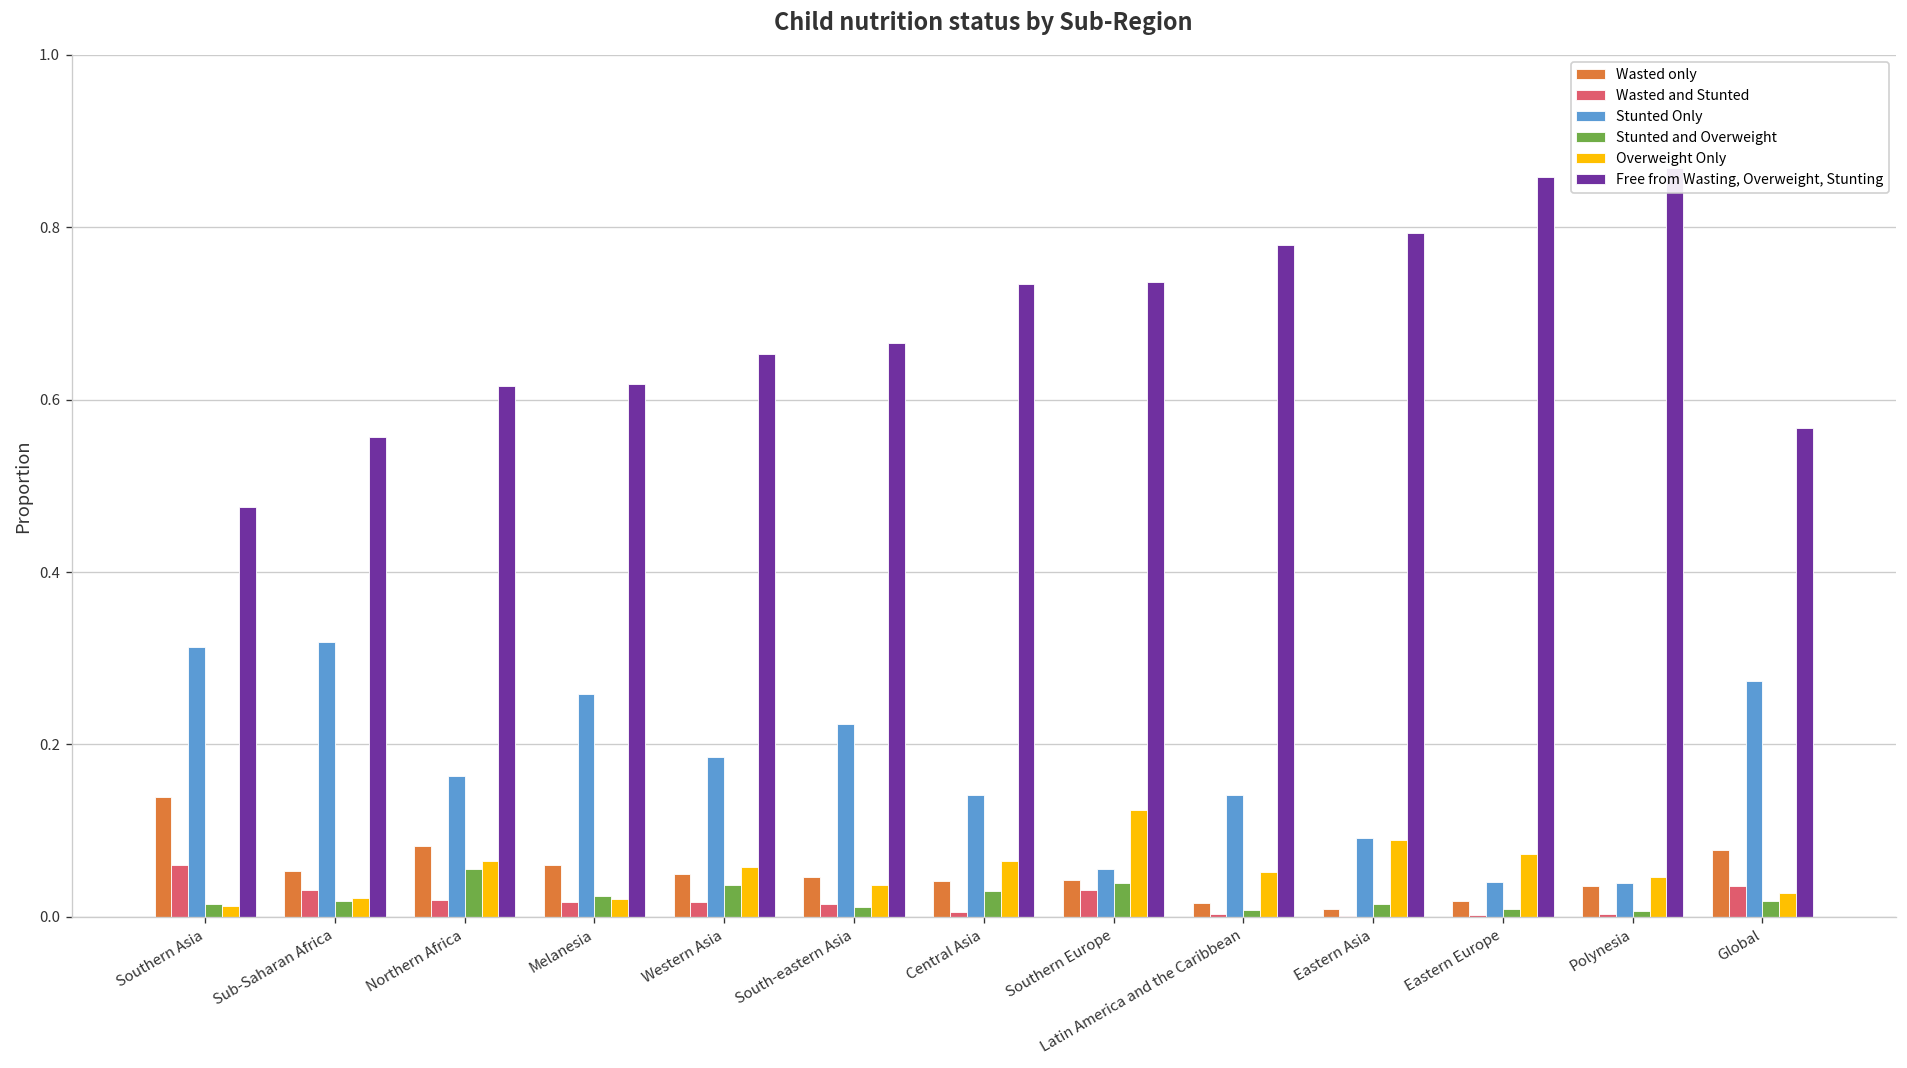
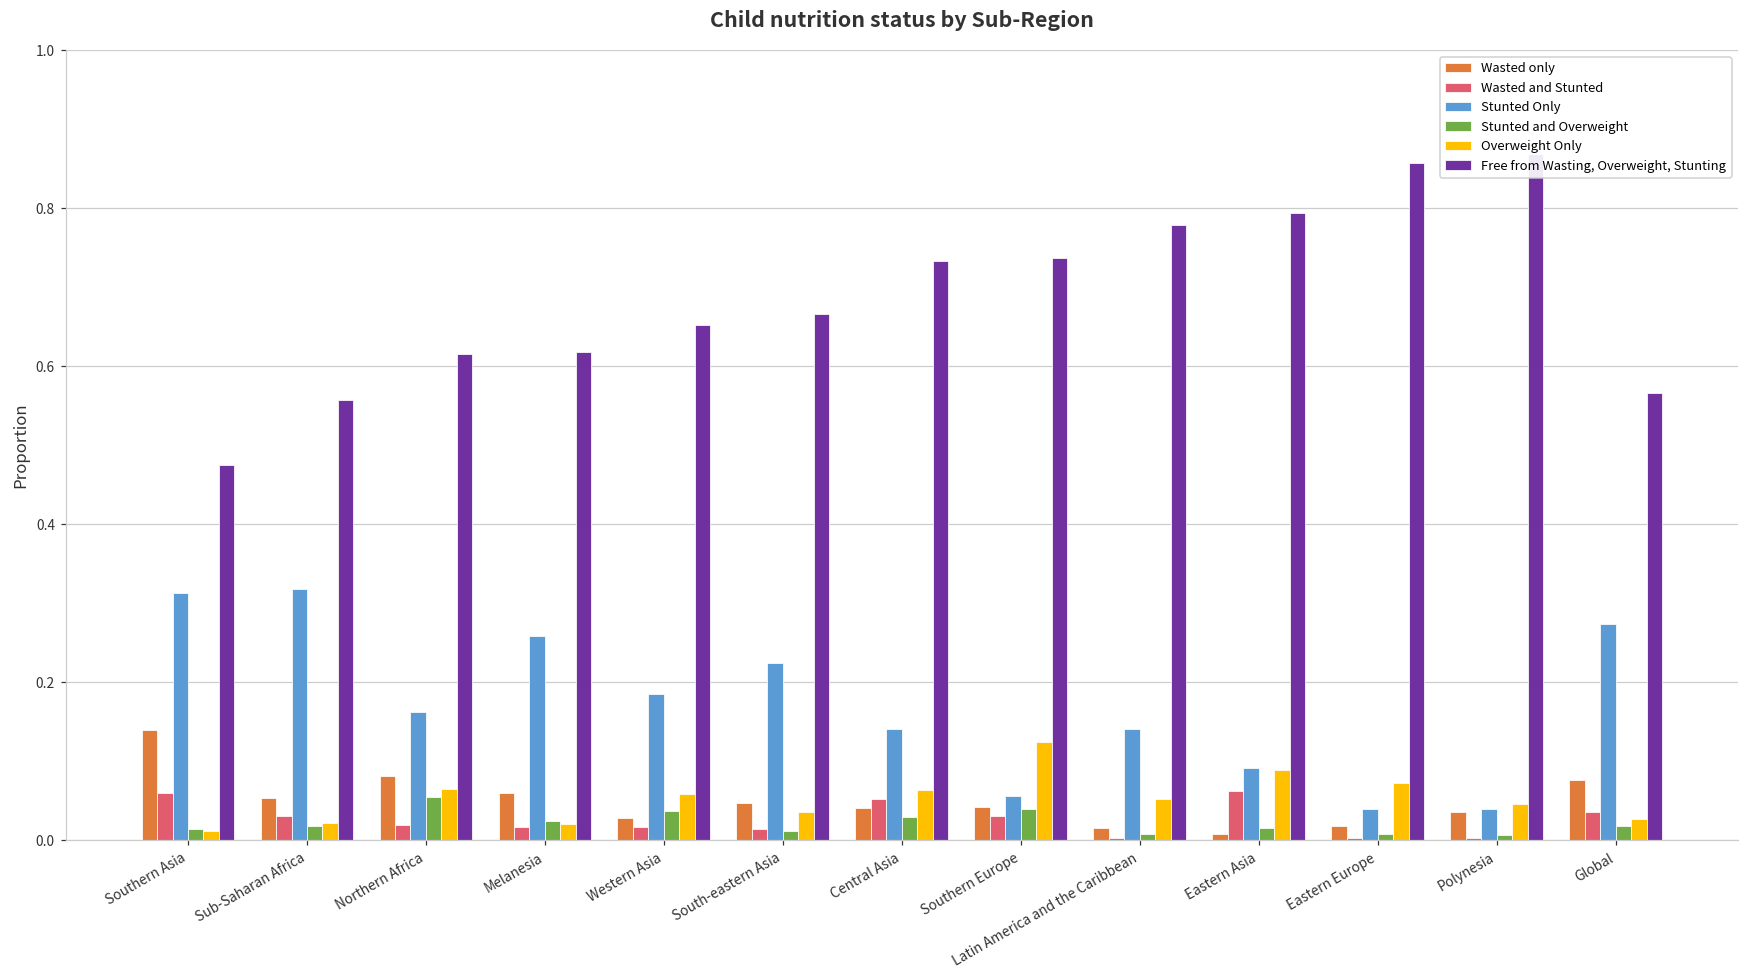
Wasted only, Western Asia: 0.05 -> 0.03
Wasted and Stunted, Central Asia: 0.01 -> 0.05
Wasted and Stunted, Eastern Asia: 0.00 -> 0.06
